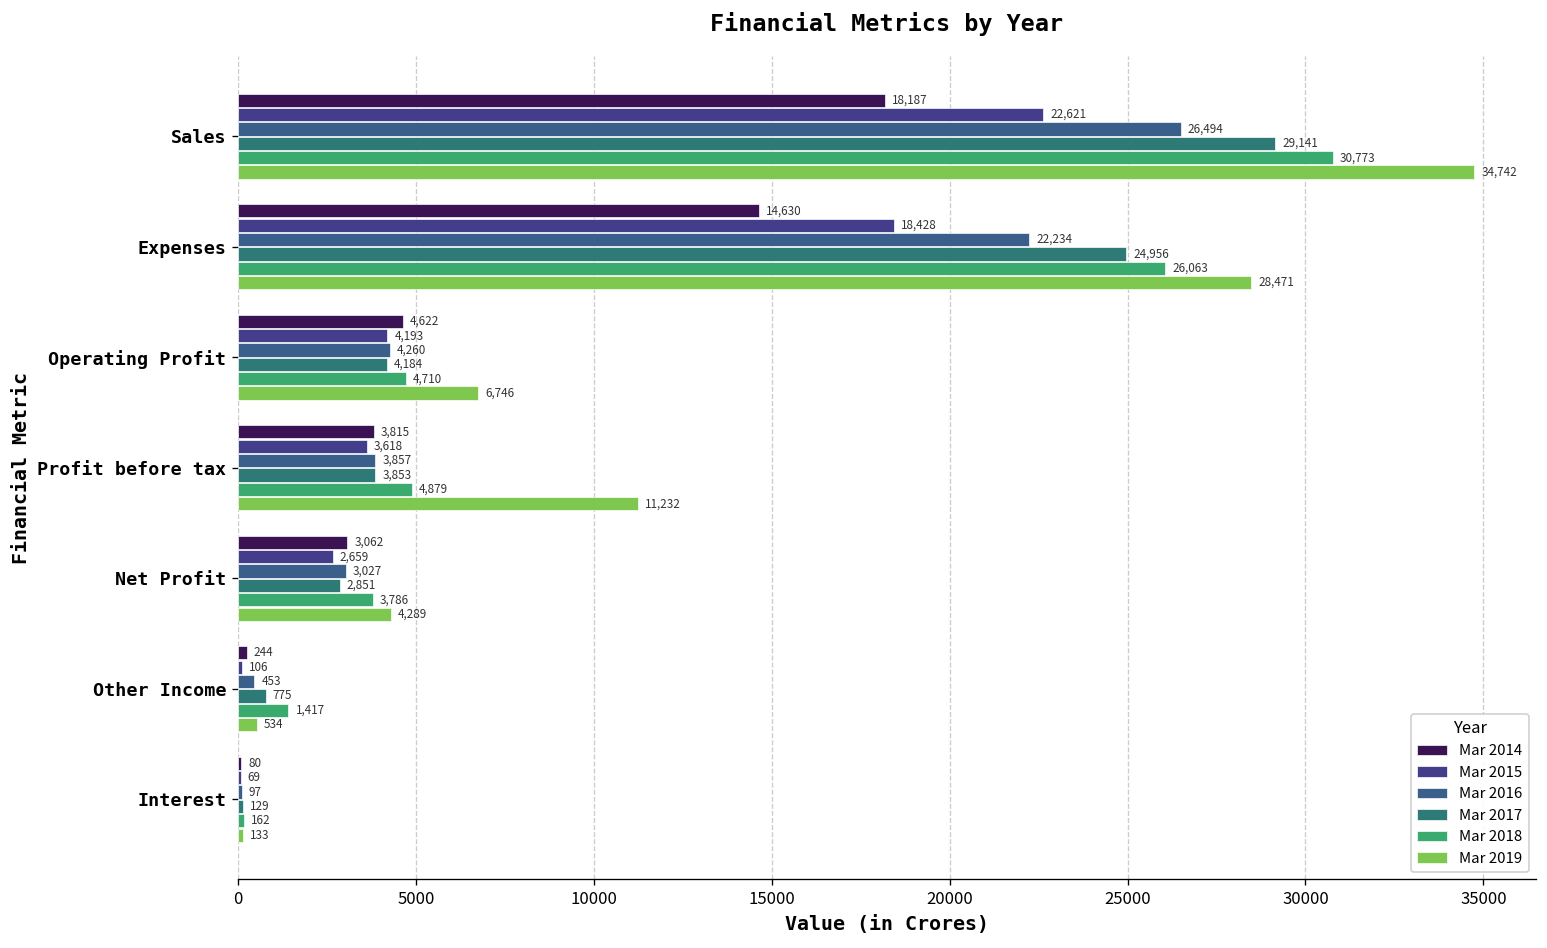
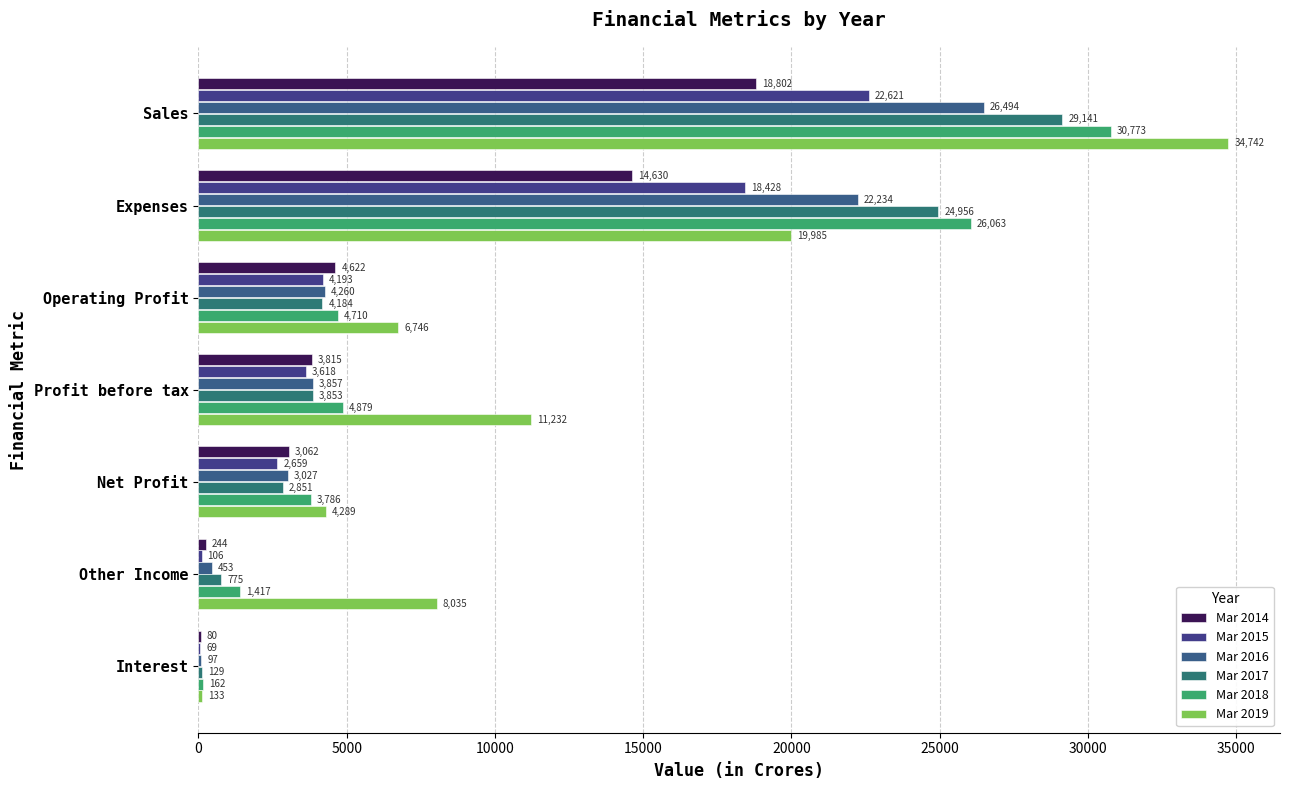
Mar 2014, Sales: 18,187 -> 18,802
Mar 2019, Expenses: 28,471 -> 19,985
Mar 2019, Other Income: 534 -> 8,035
